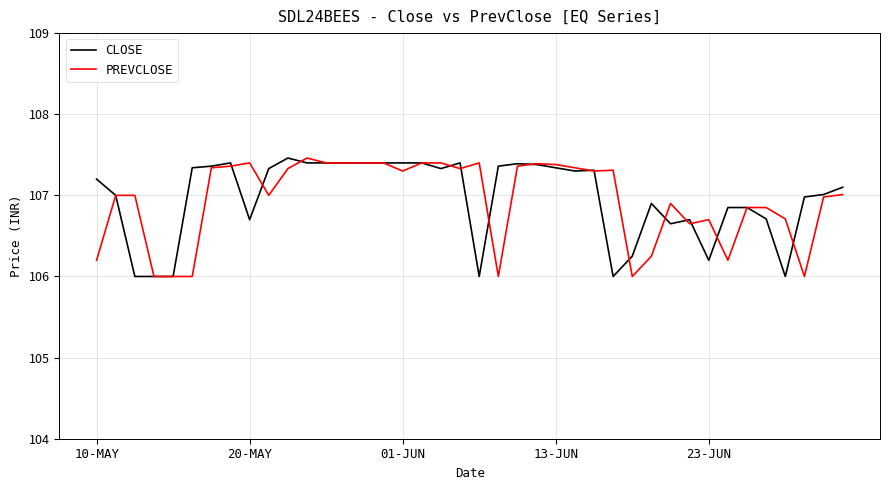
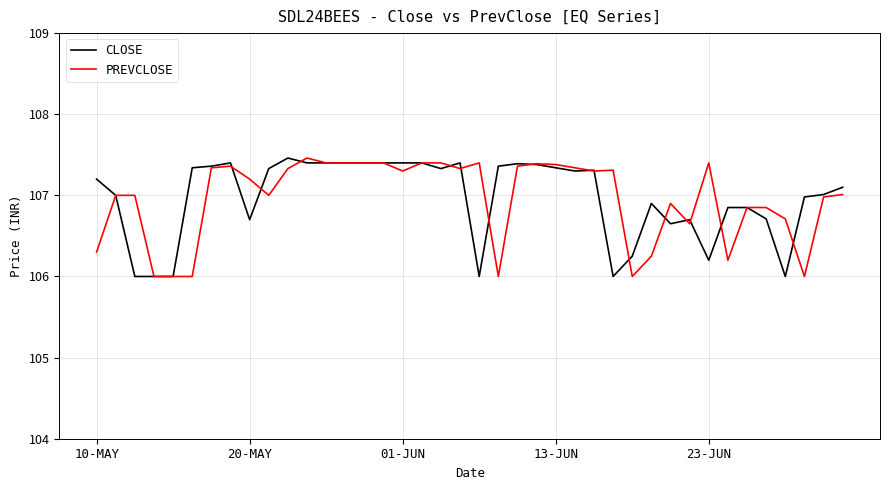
PREVCLOSE, 10-MAY: 106.2 -> 106.3
PREVCLOSE, 20-MAY: 107.4 -> 107.2
PREVCLOSE, 23-JUN: 106.7 -> 107.4
